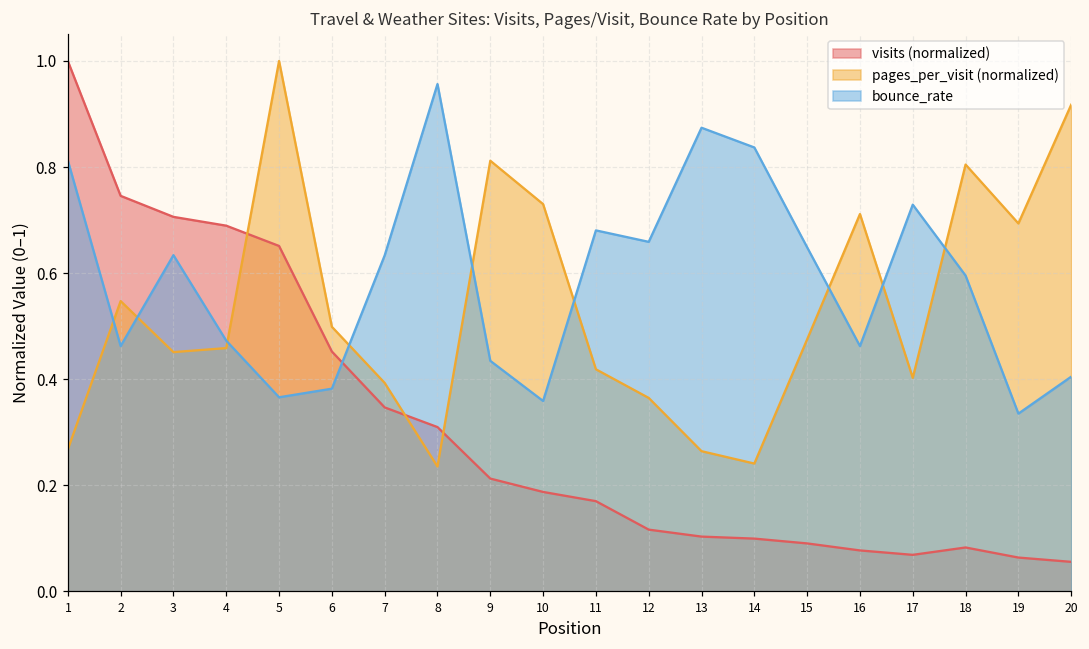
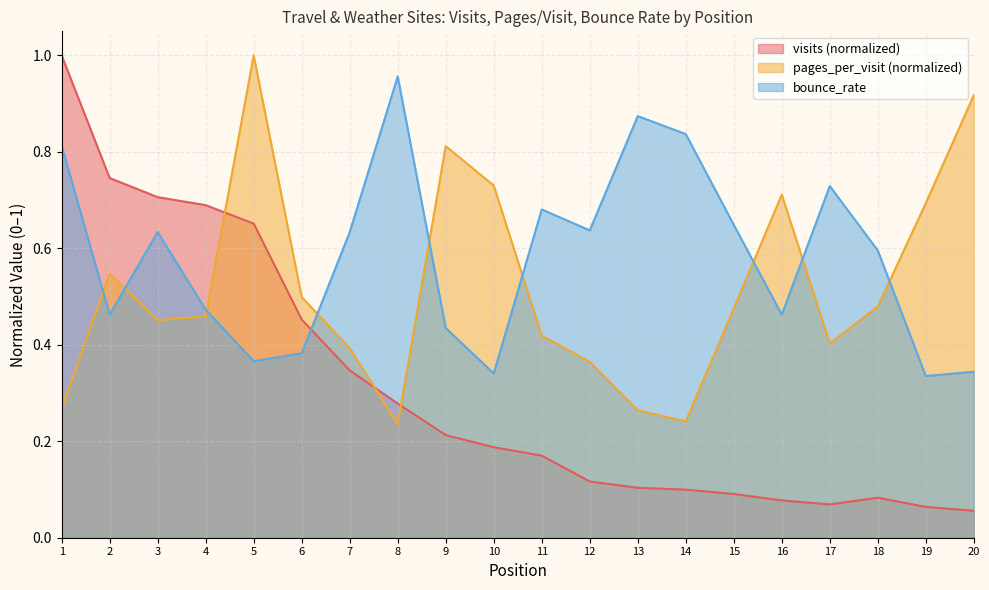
visits (normalized), 8: 0.31 -> 0.28
bounce_rate, 10: 0.36 -> 0.34
bounce_rate, 12: 0.66 -> 0.64
pages_per_visit (normalized), 18: 0.80 -> 0.48
bounce_rate, 20: 0.40 -> 0.34
